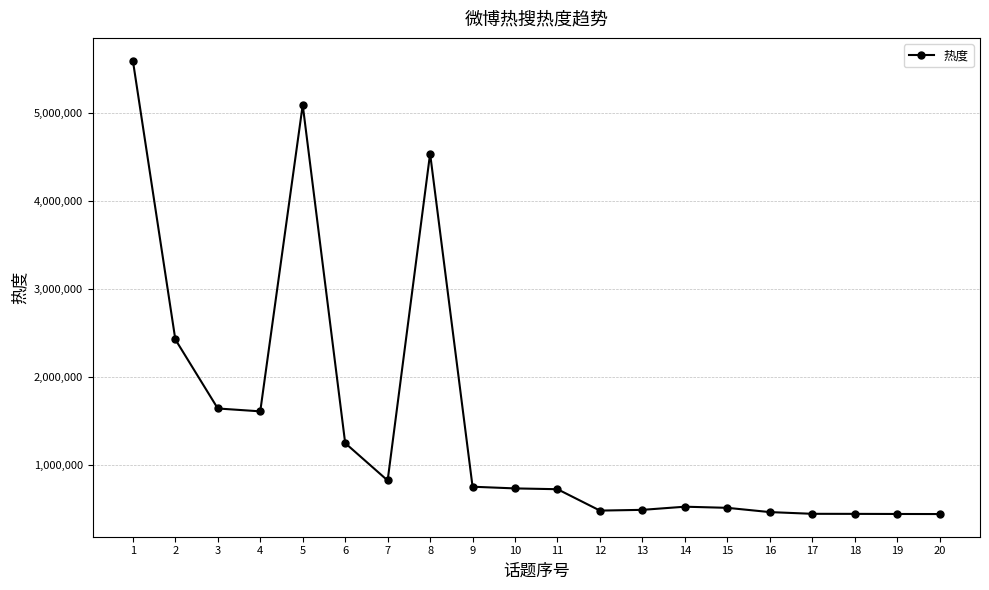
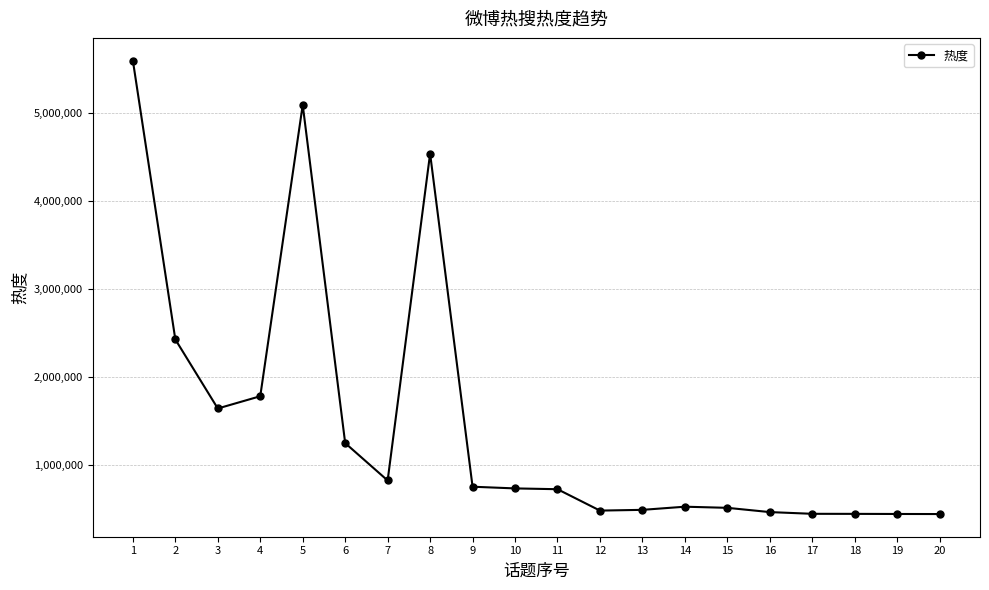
4: 1,600,000 -> 1,800,000
